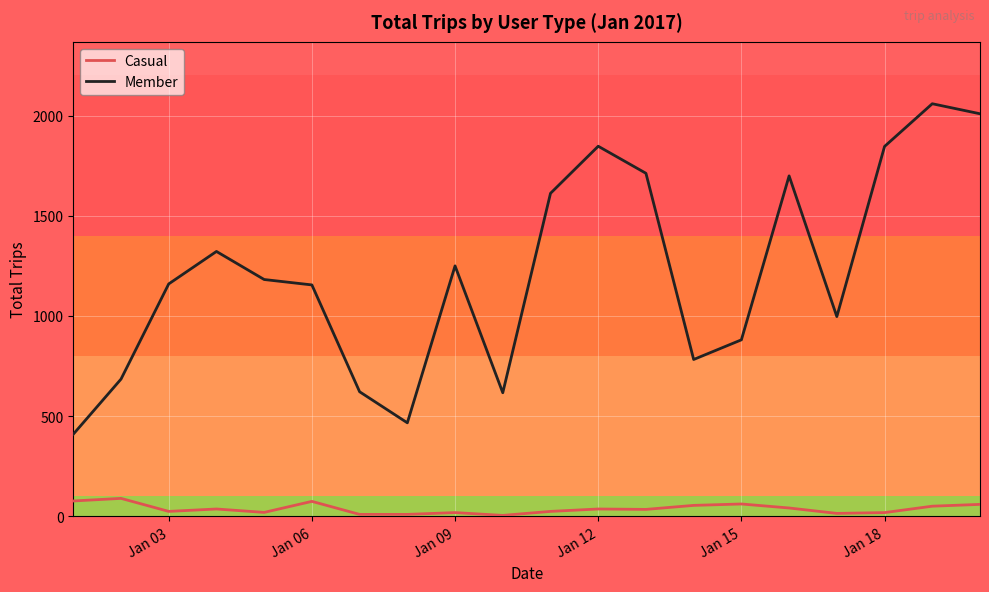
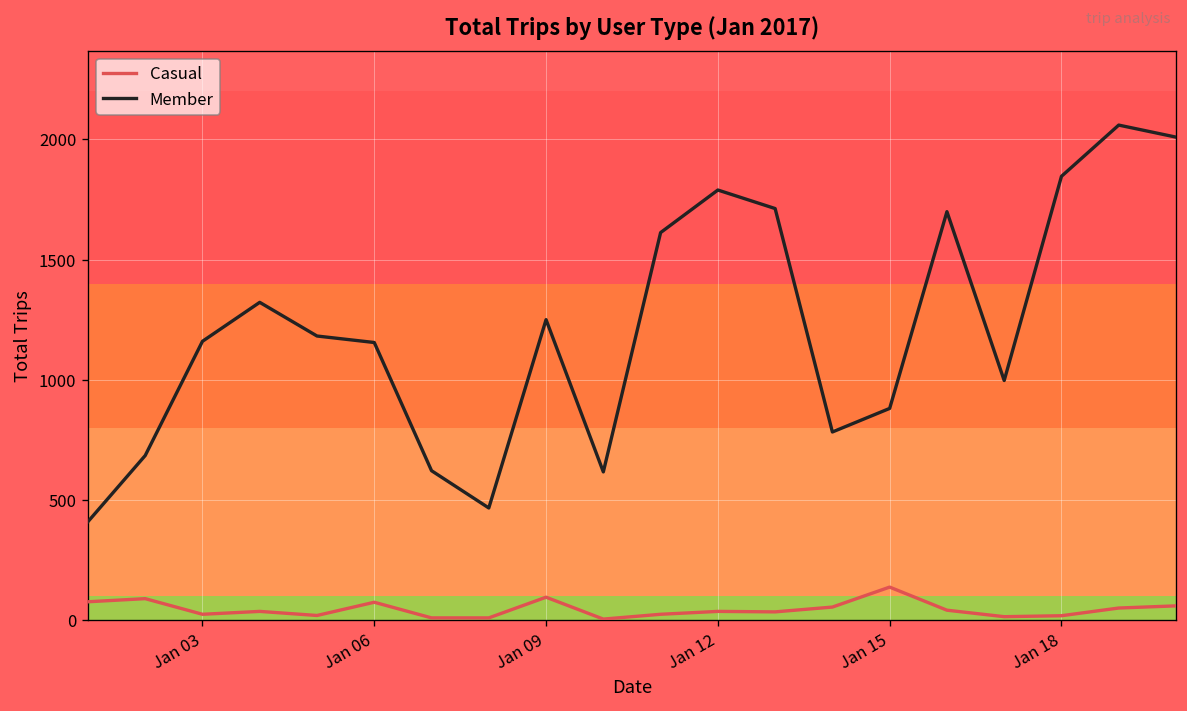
Casual, Jan 09: 20 -> 100
Member, Jan 12: 1850 -> 1790
Casual, Jan 15: 60 -> 140
